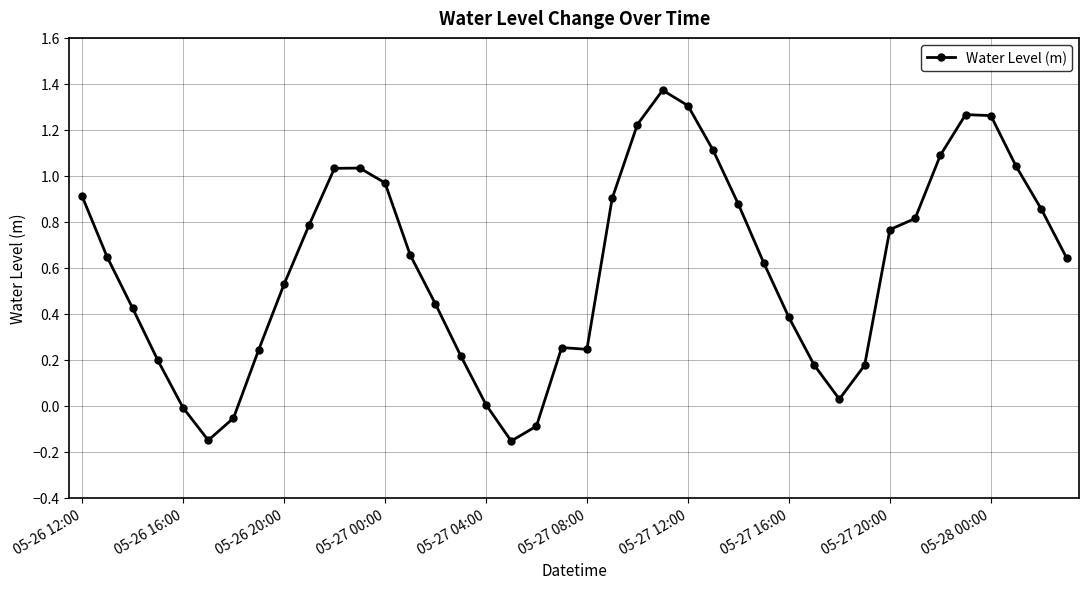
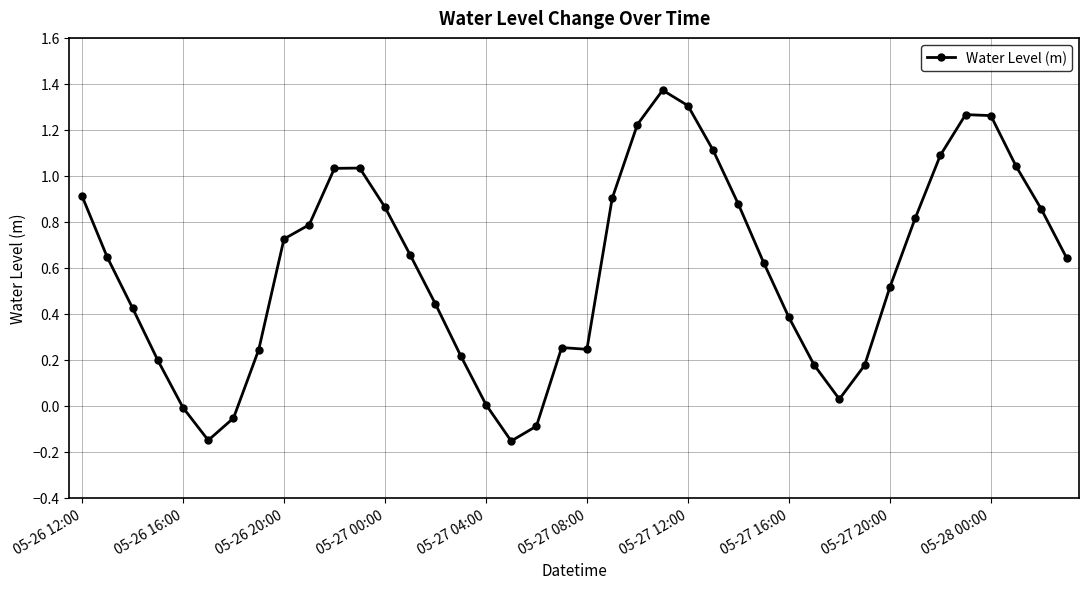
05-26 20:00: 0.53 -> 0.73
05-27 00:00: 0.97 -> 0.86
05-27 20:00: 0.77 -> 0.52
